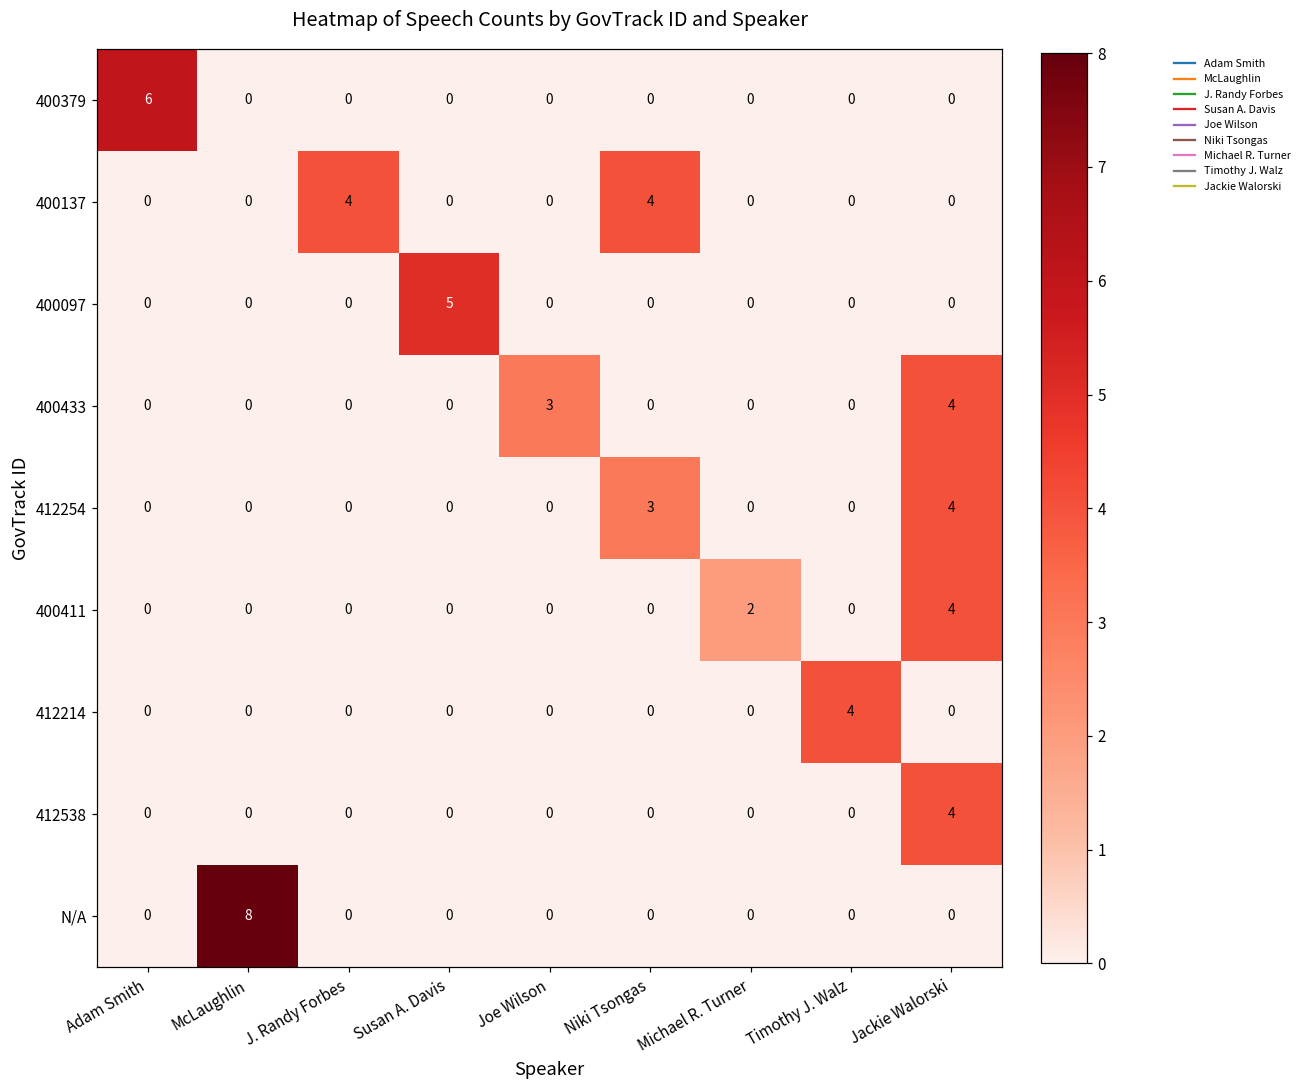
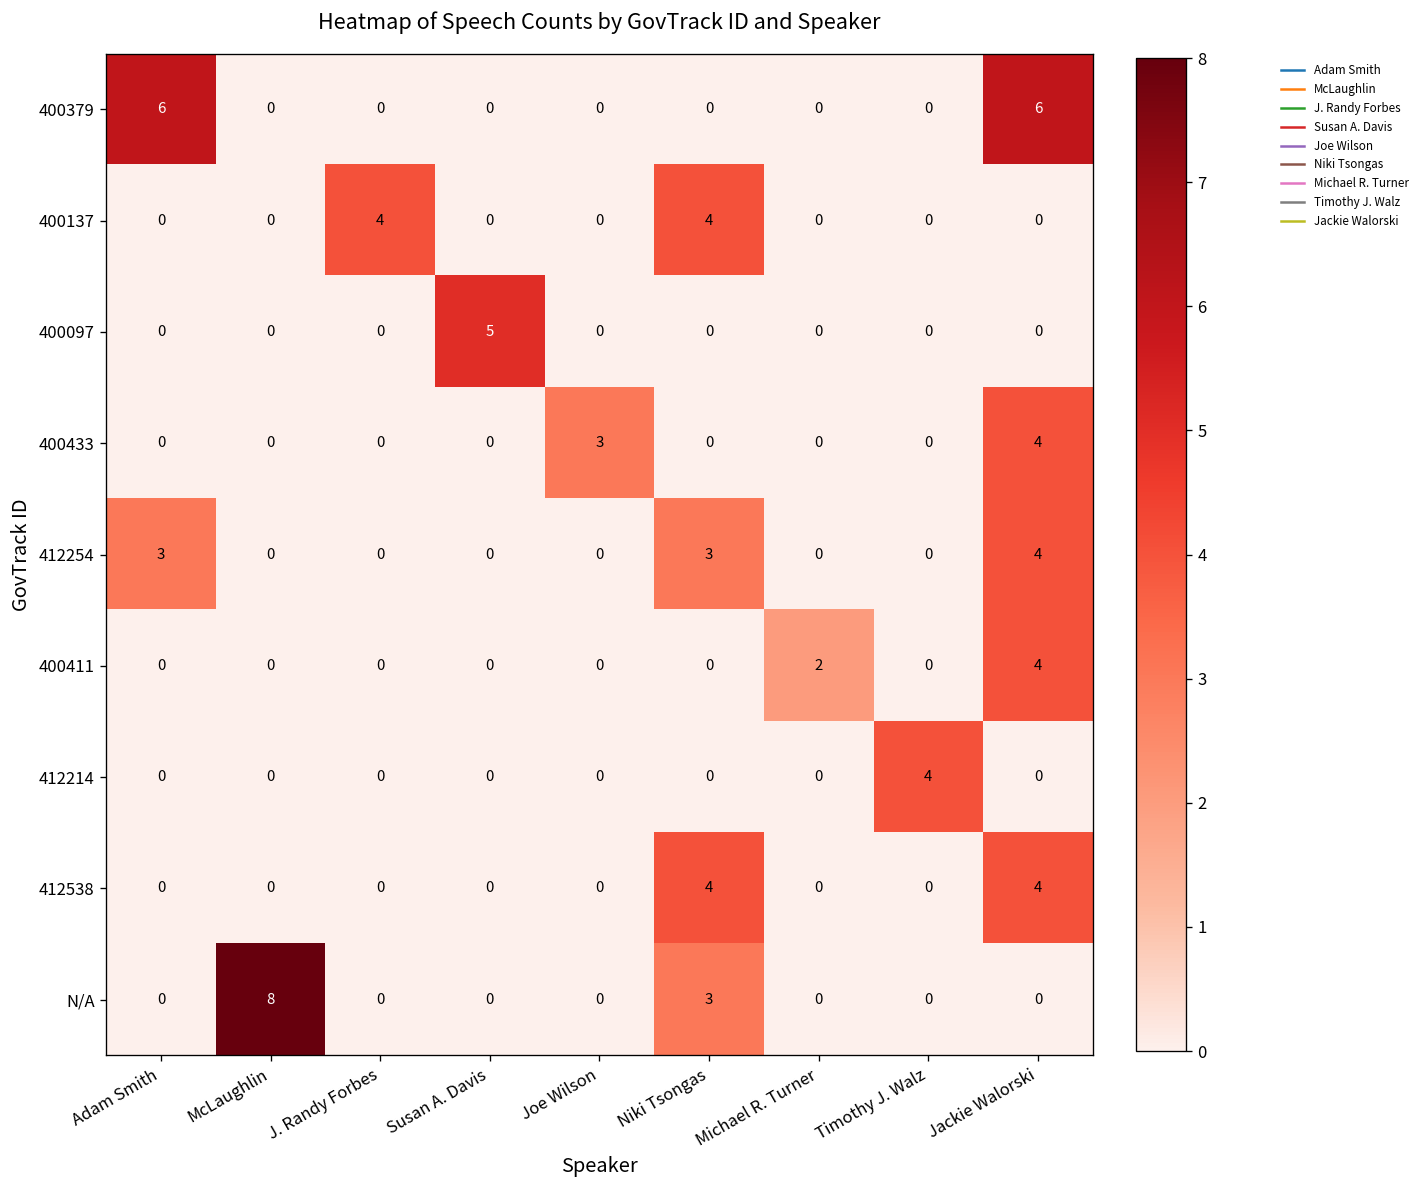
400379, Jackie Walorski: 0 -> 6
412254, Adam Smith: 0 -> 3
412538, Niki Tsongas: 0 -> 4
N/A, Niki Tsongas: 0 -> 3
